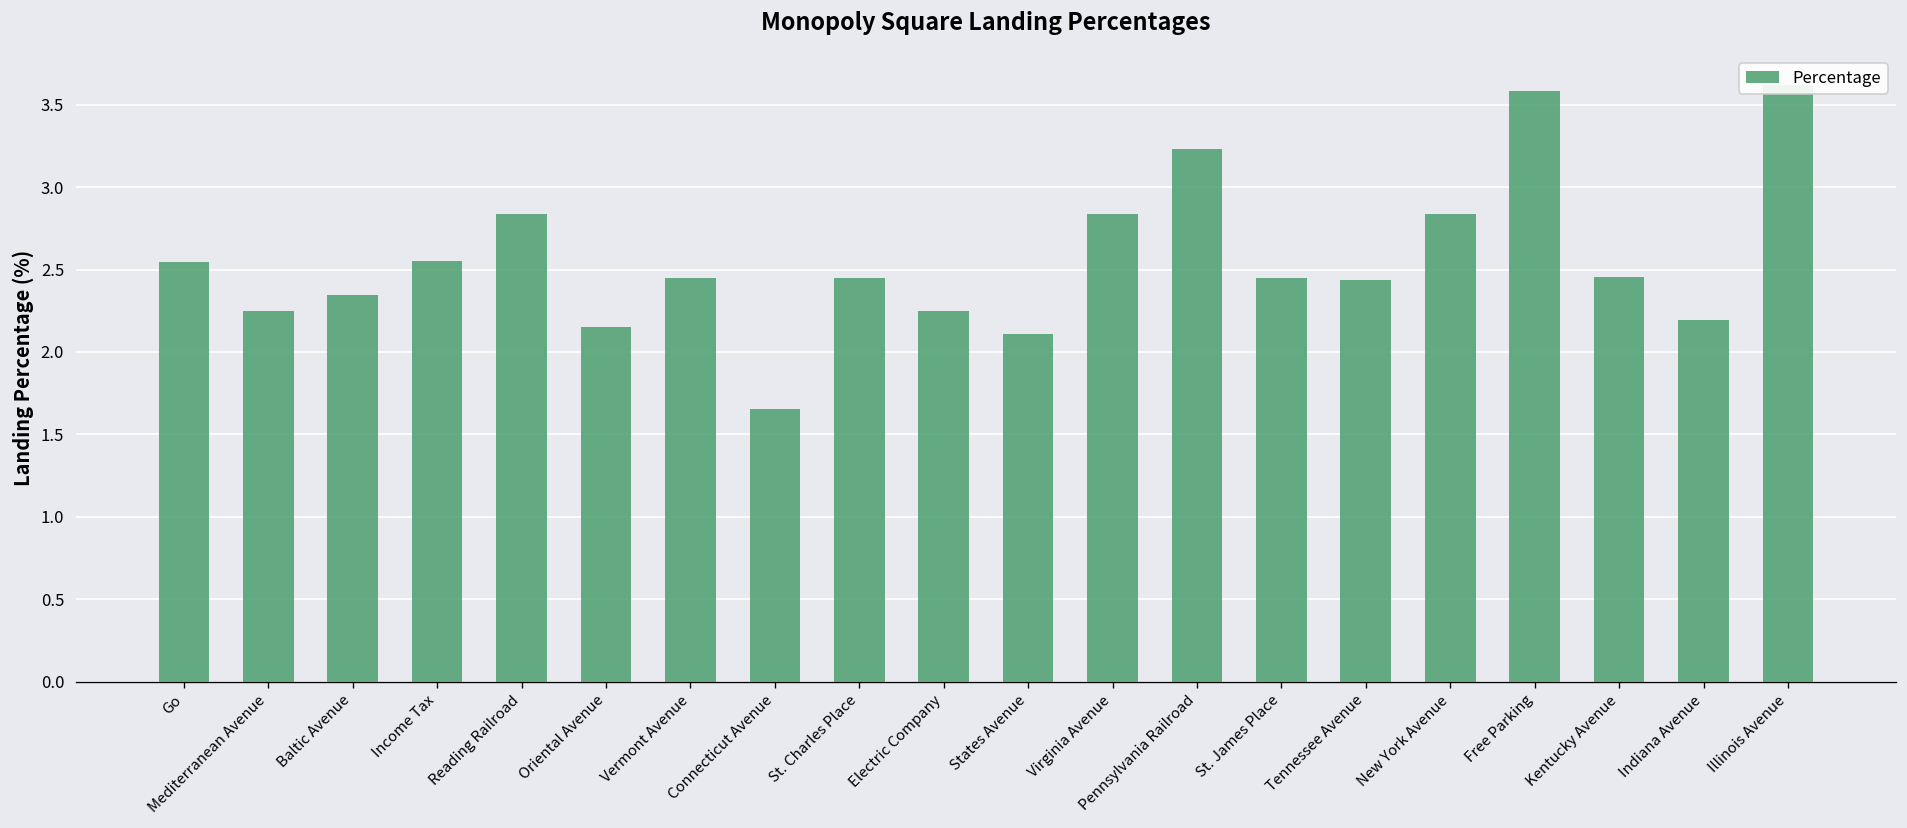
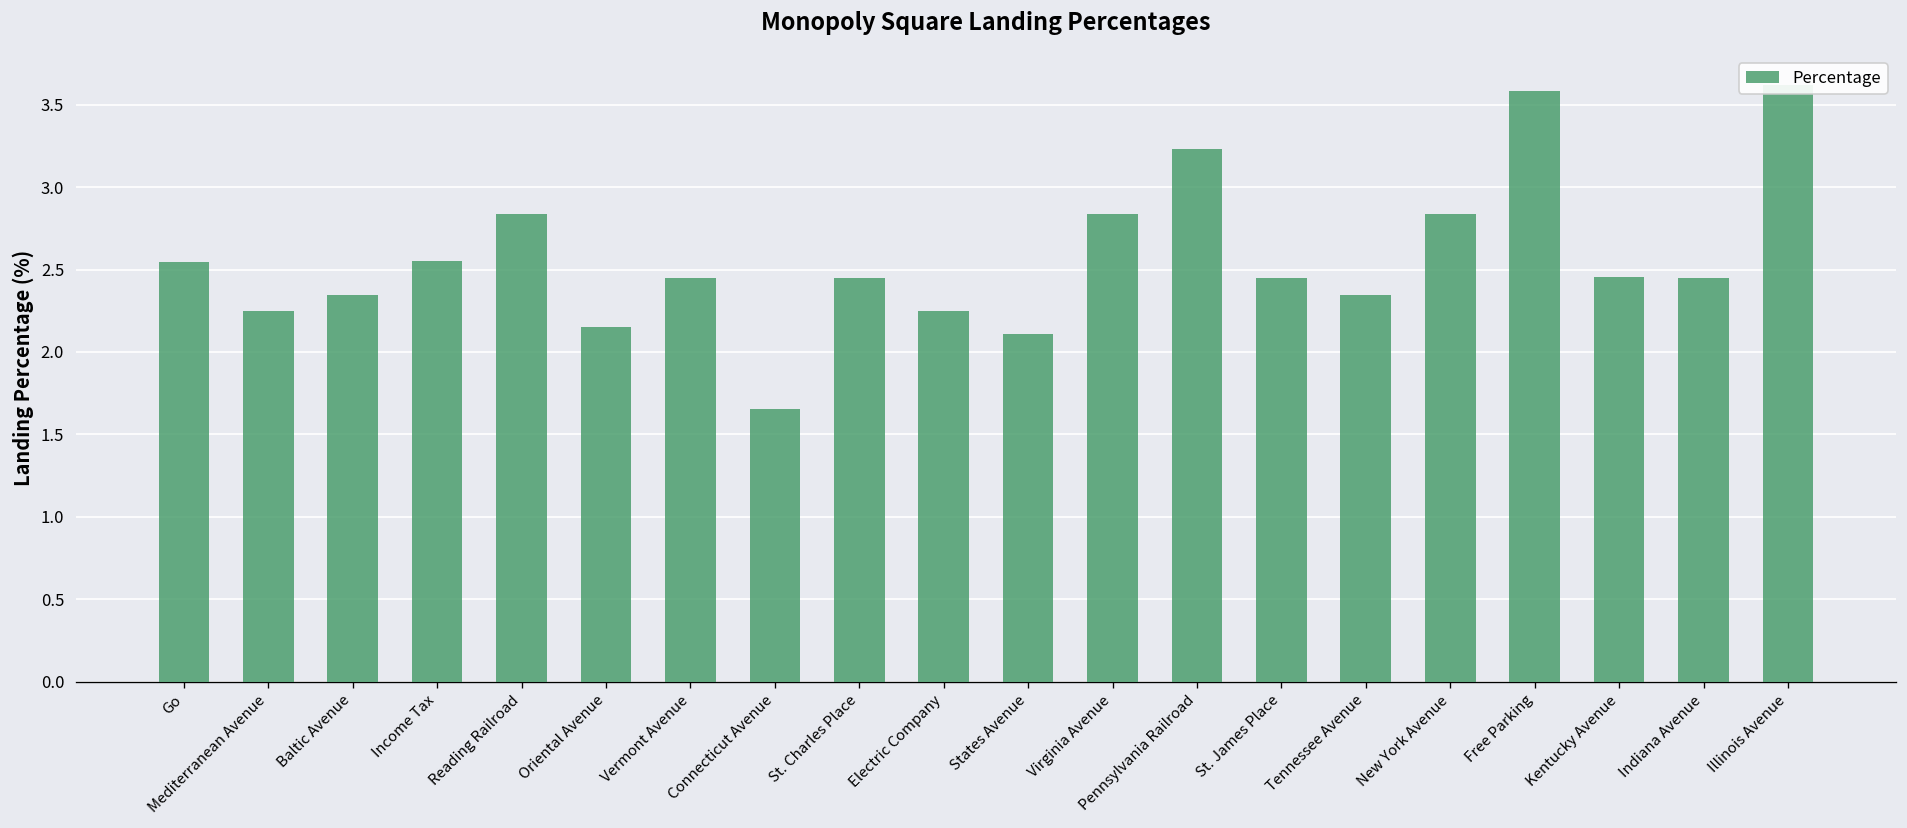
Tennessee Avenue: 2.44 -> 2.35
Indiana Avenue: 2.20 -> 2.45
